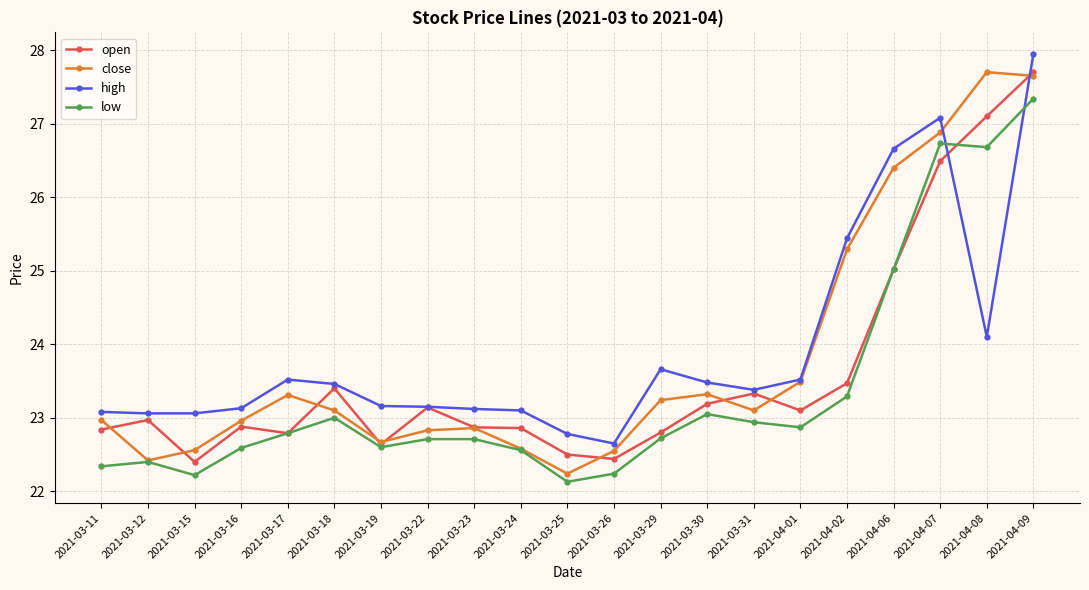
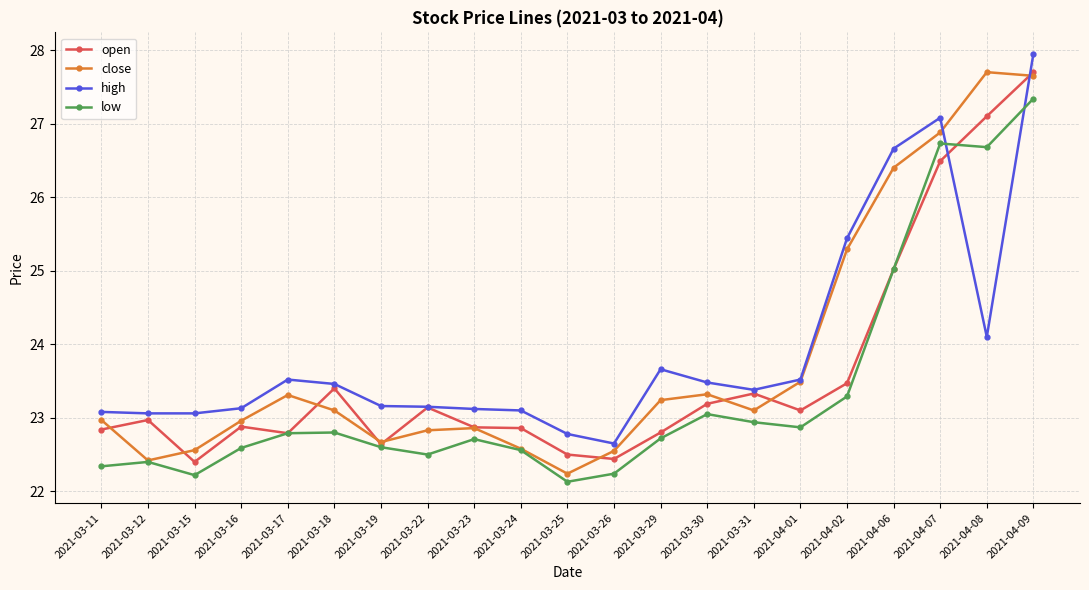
low, 2021-03-18: 23.0 -> 22.8
low, 2021-03-22: 22.7 -> 22.5
